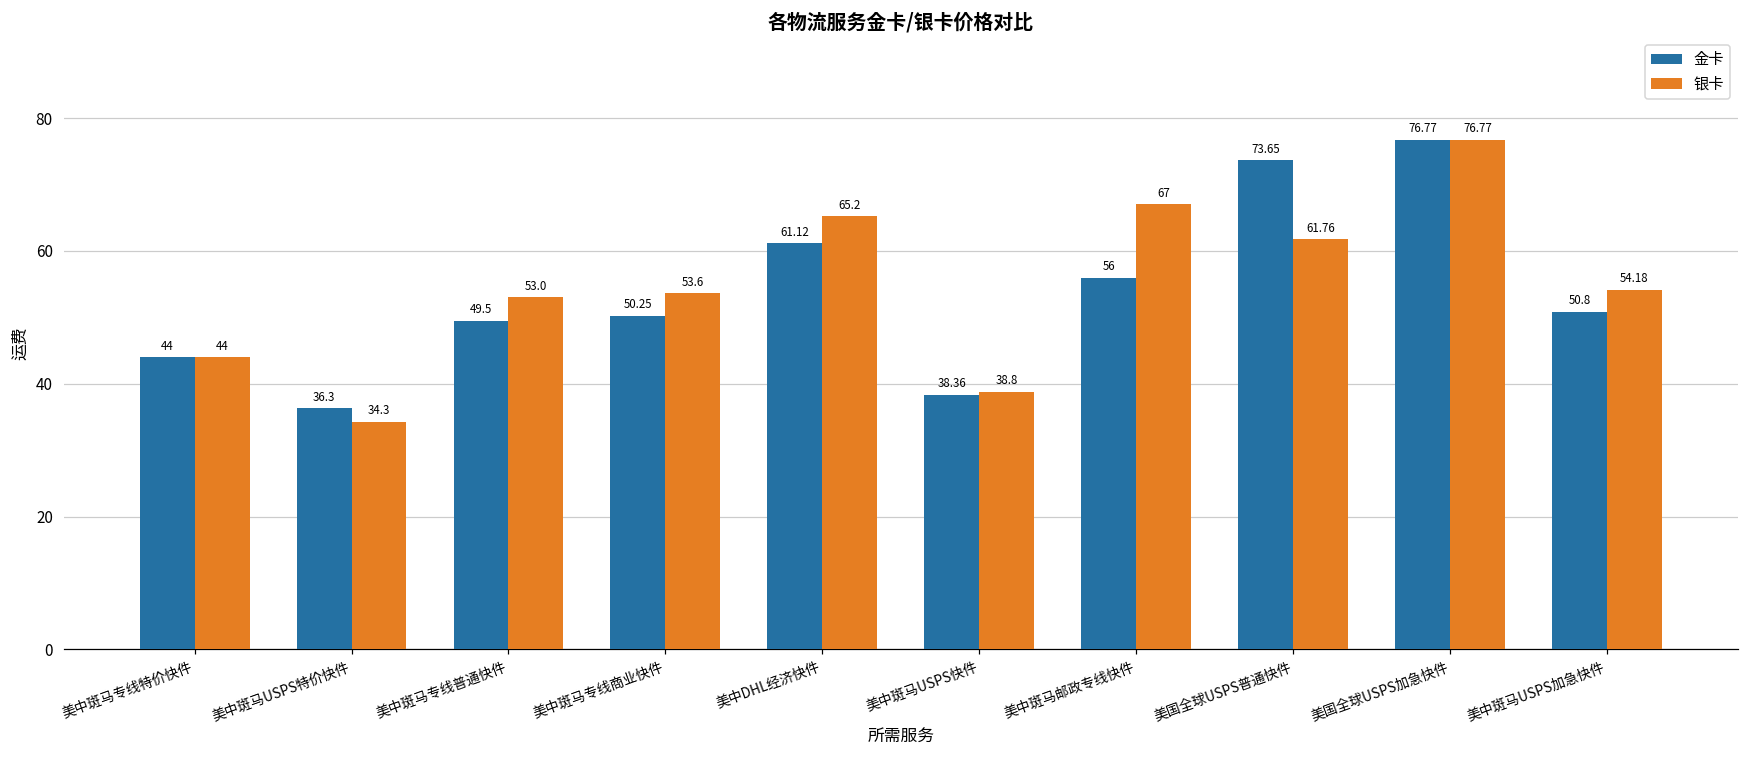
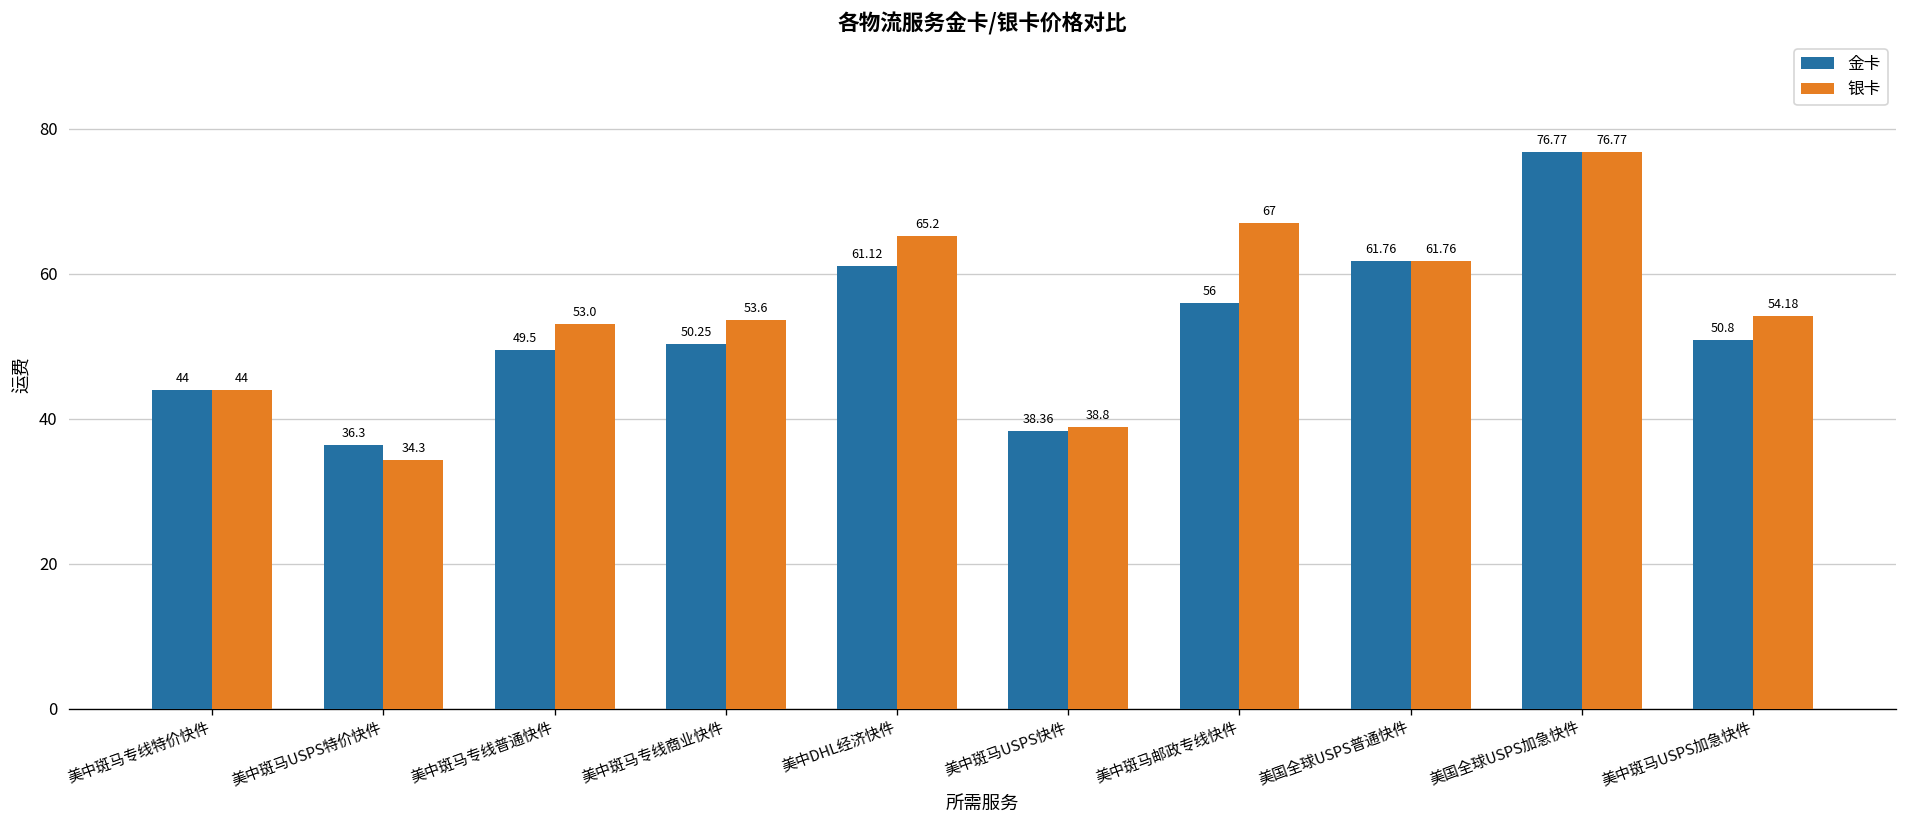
金卡, 美国全球USPS普通快件: 73.65 -> 61.76
